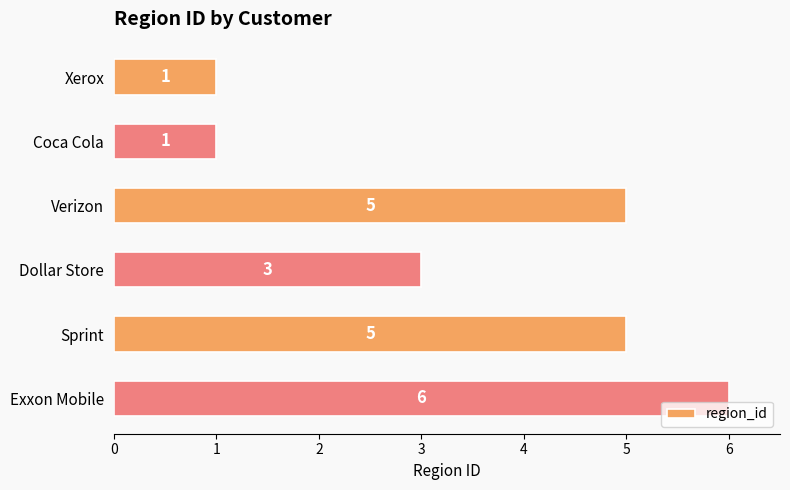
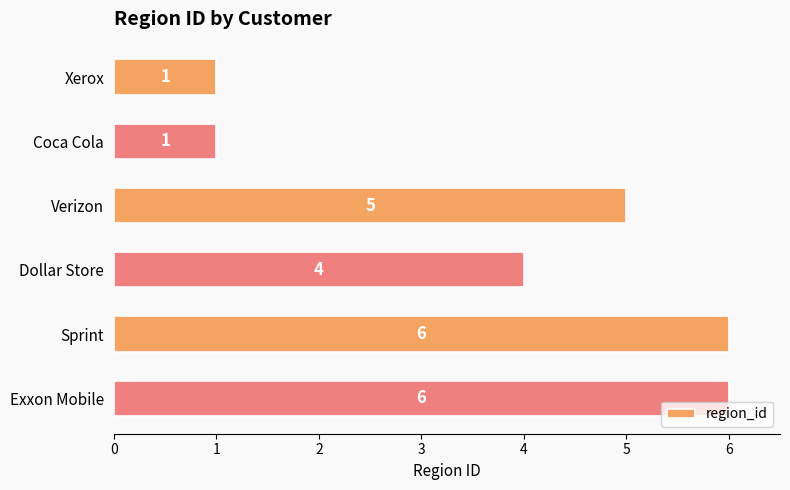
Dollar Store: 3 -> 4
Sprint: 5 -> 6
